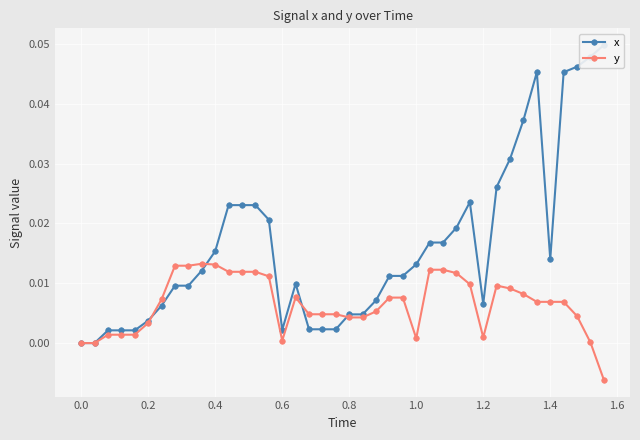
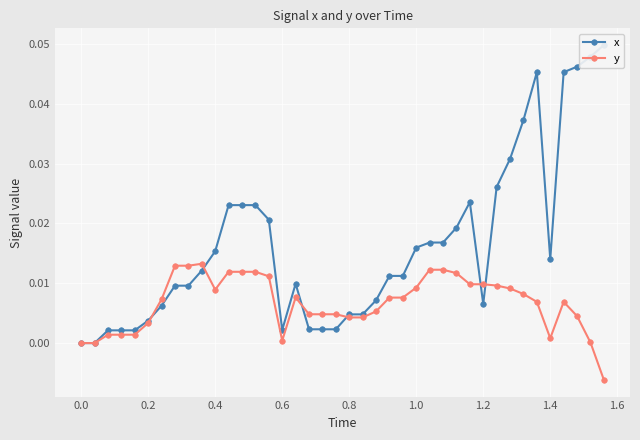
y, 0.4: 0.013 -> 0.009
x, 1.0: 0.013 -> 0.016
y, 1.0: 0.001 -> 0.009
y, 1.2: 0.001 -> 0.010
y, 1.4: 0.007 -> 0.001
